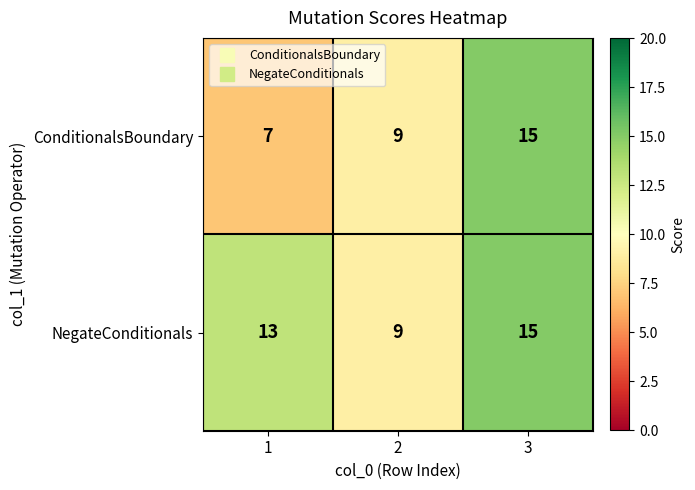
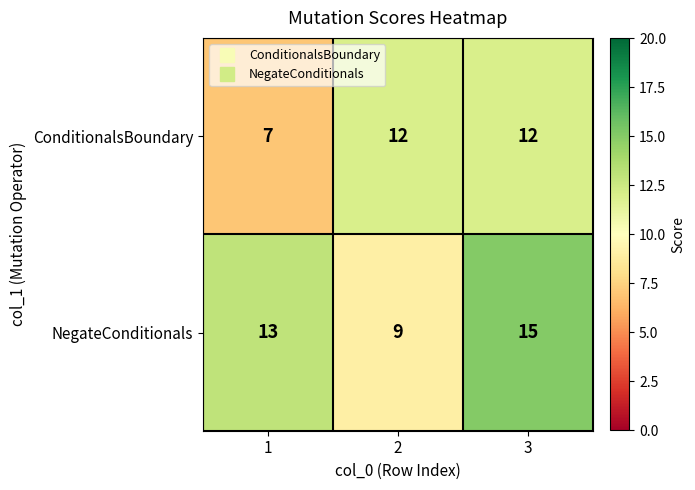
ConditionalsBoundary, 2: 9 -> 12
ConditionalsBoundary, 3: 15 -> 12
